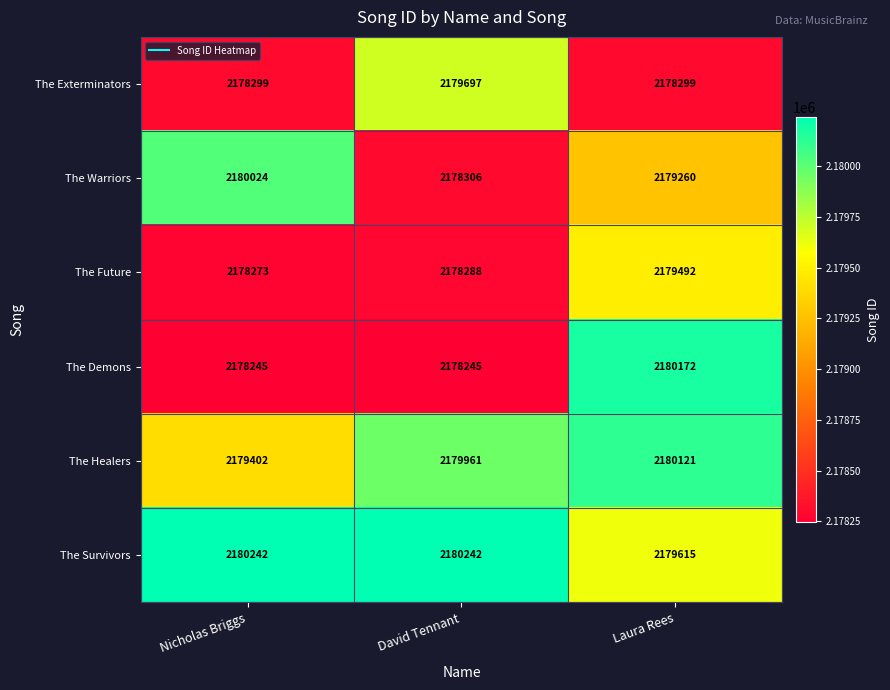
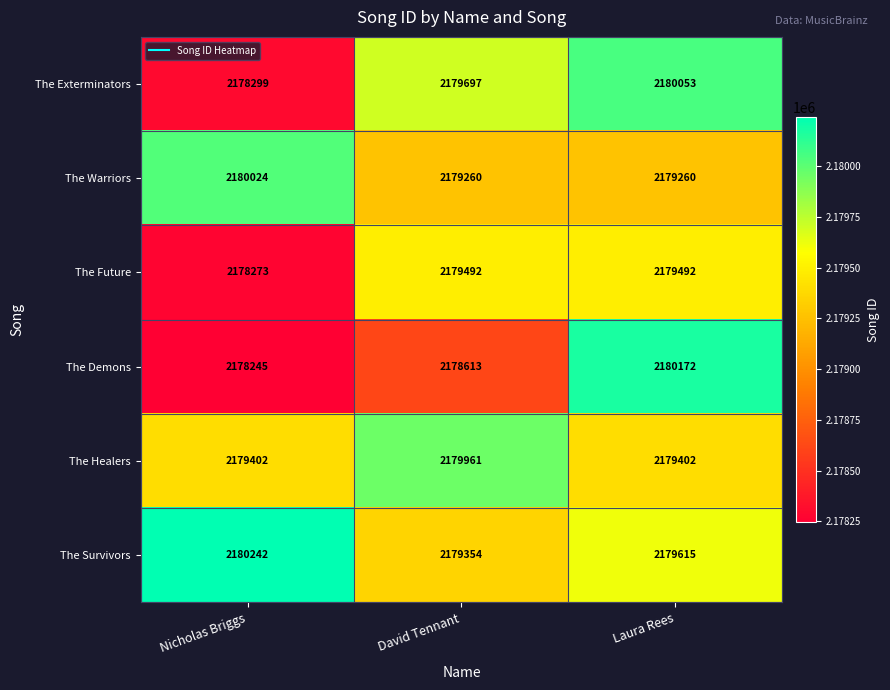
The Exterminators, Laura Rees: 2178299 -> 2180053
The Warriors, David Tennant: 2178306 -> 2179260
The Future, David Tennant: 2178288 -> 2179492
The Demons, David Tennant: 2178245 -> 2178613
The Healers, Laura Rees: 2180121 -> 2179402
The Survivors, David Tennant: 2180242 -> 2179354
